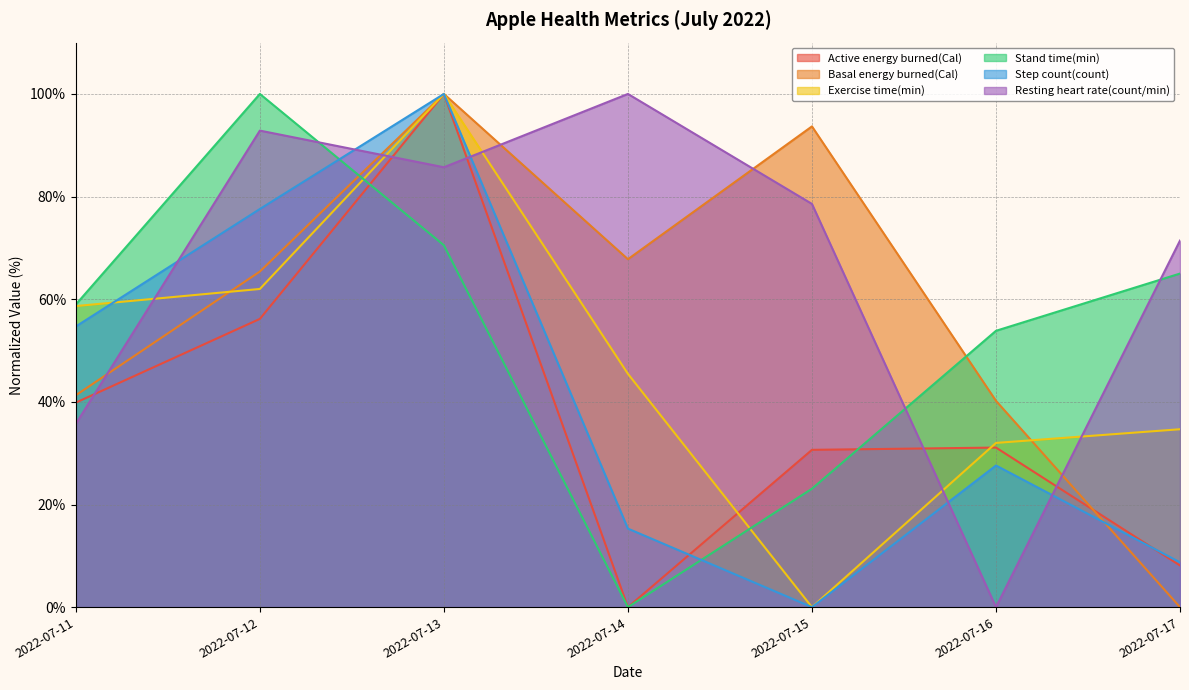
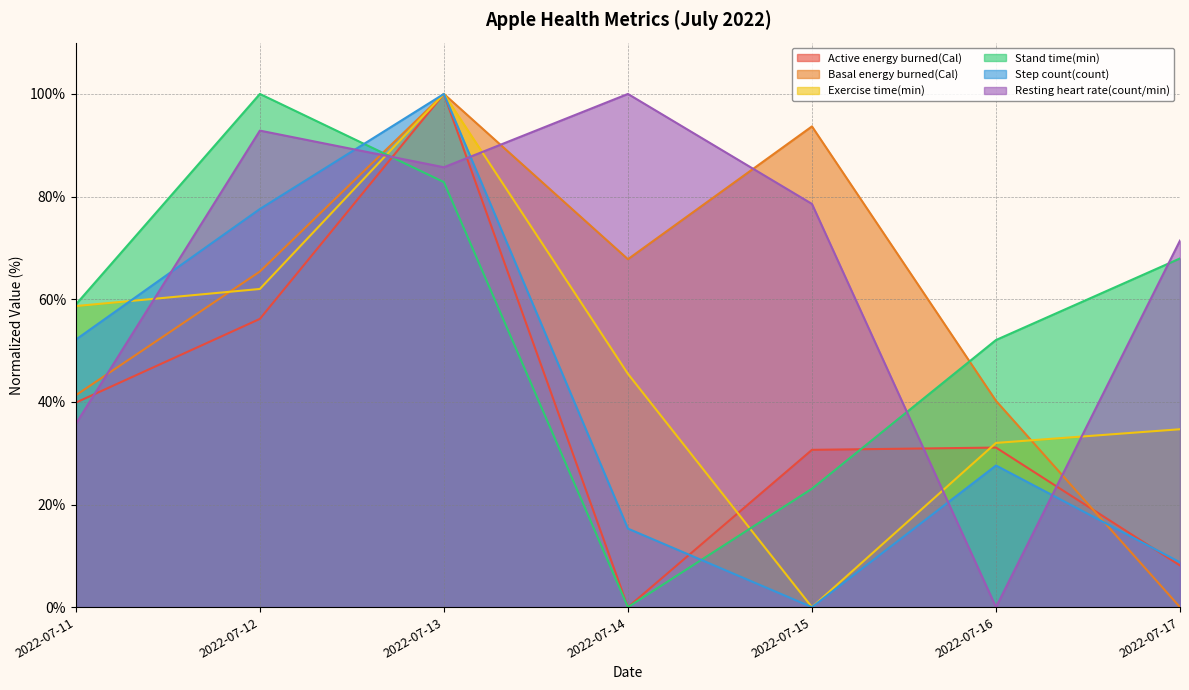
Step count(count), 2022-07-11: 55% -> 52%
Stand time(min), 2022-07-13: 71% -> 83%
Stand time(min), 2022-07-16: 54% -> 52%
Stand time(min), 2022-07-17: 65% -> 68%
